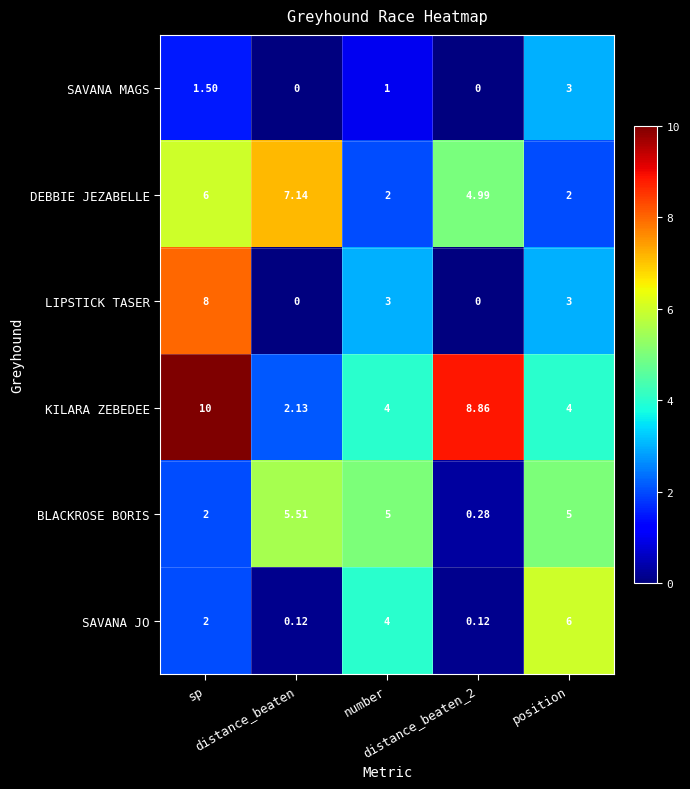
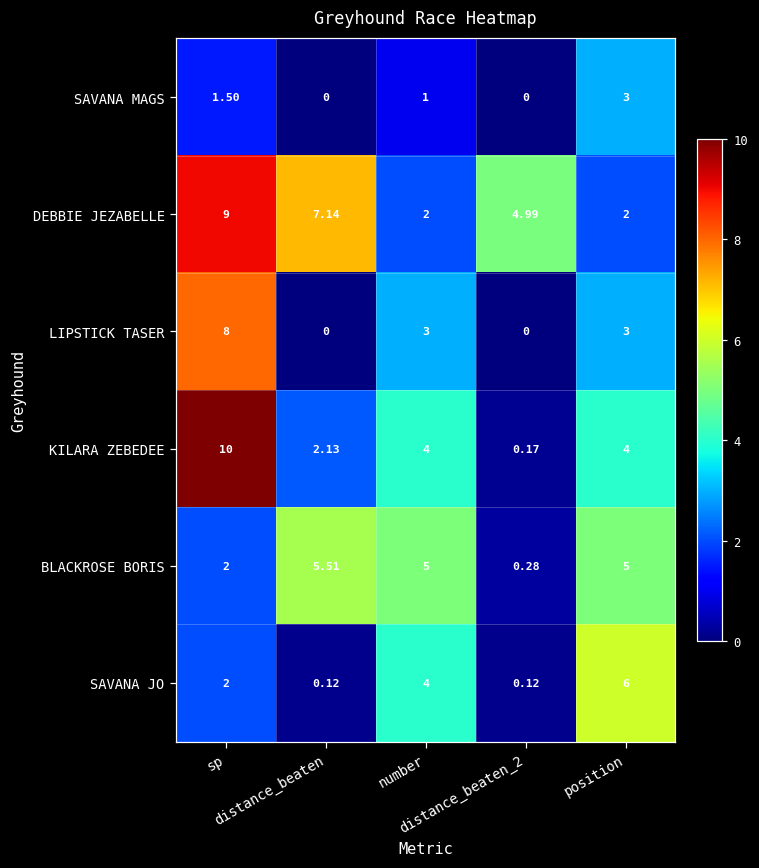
DEBBIE JEZABELLE, sp: 6 -> 9
KILARA ZEBEDEE, distance_beaten_2: 8.86 -> 0.17
